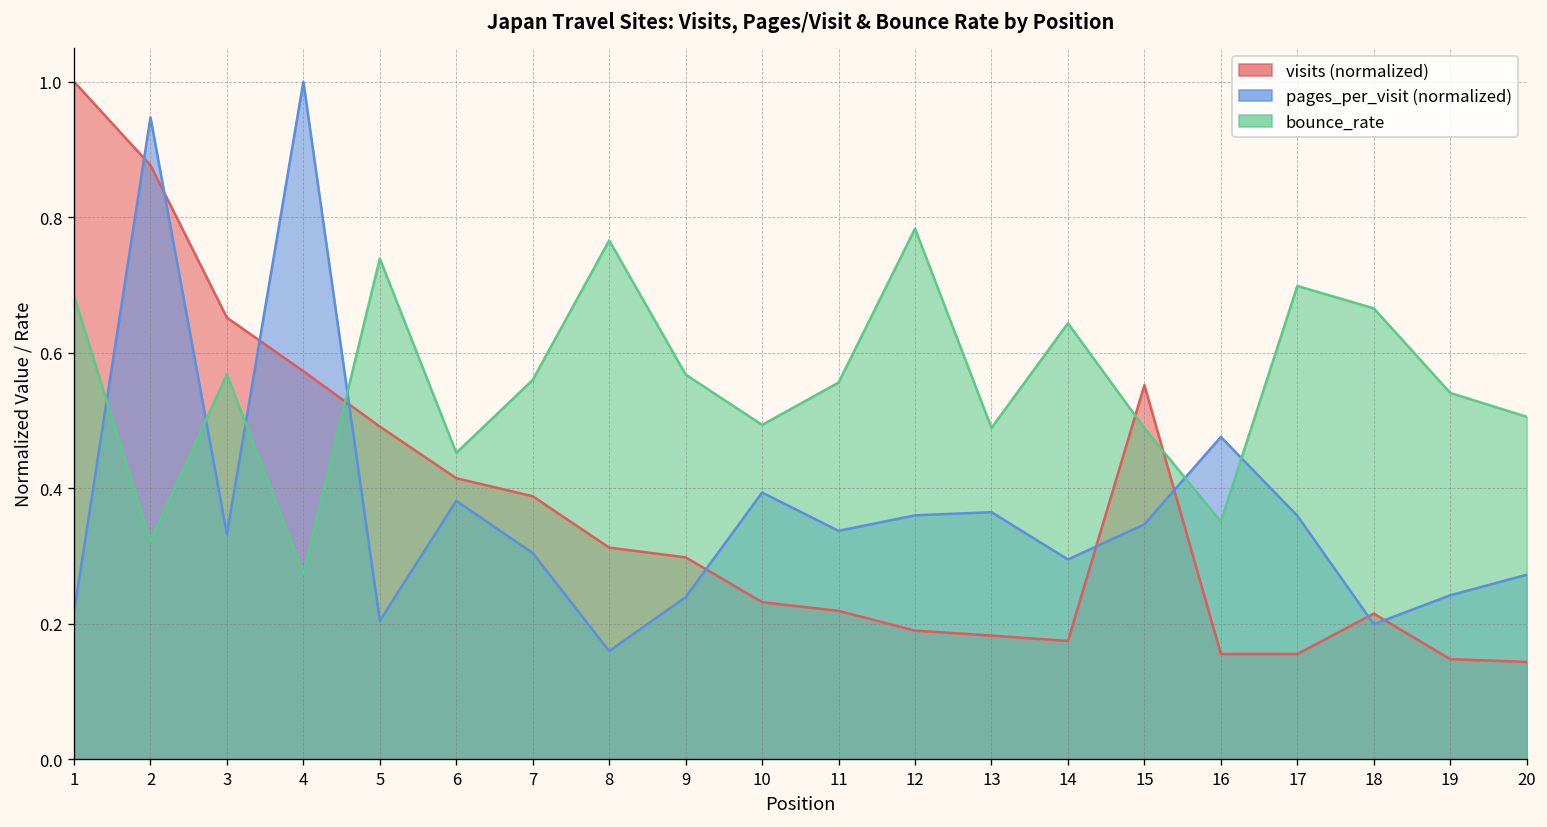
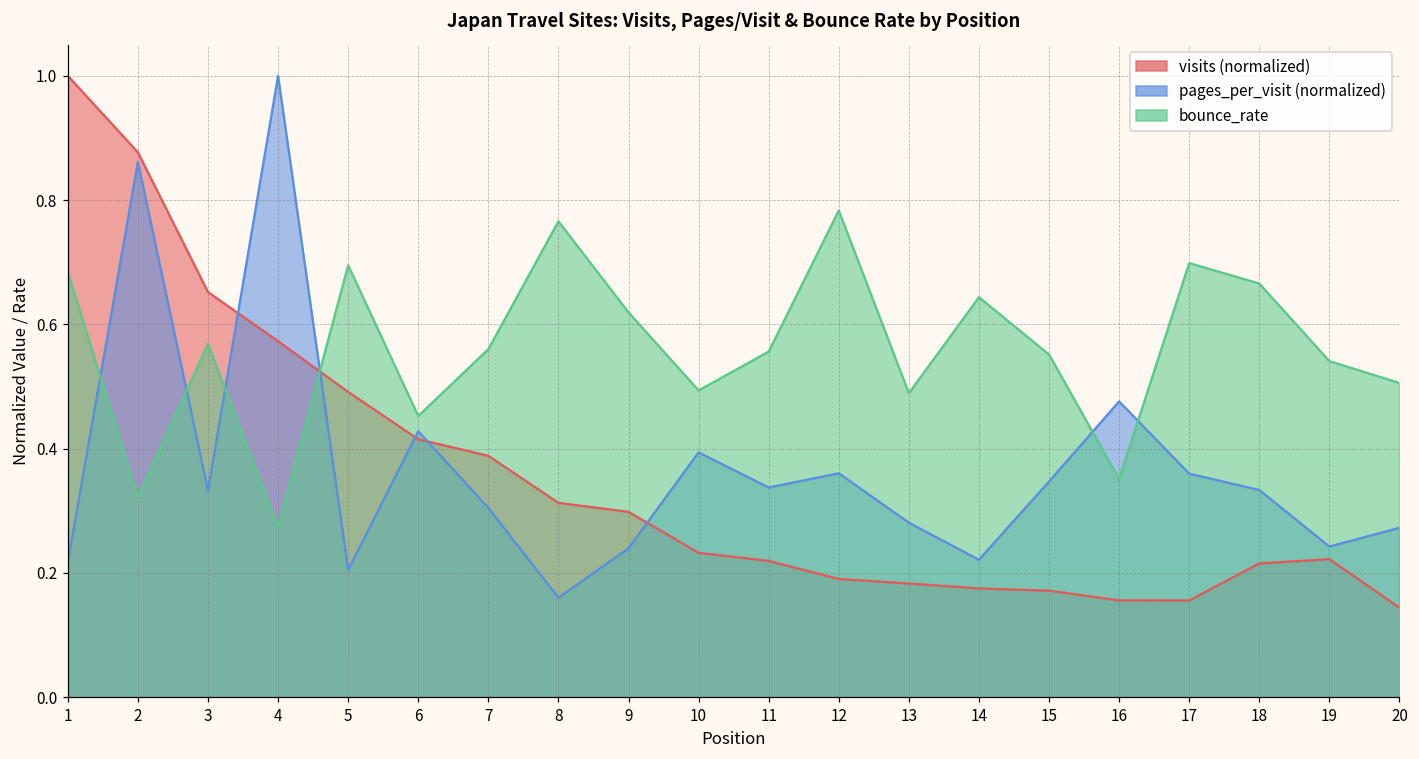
pages_per_visit (normalized), 2: 0.95 -> 0.86
bounce_rate, 5: 0.74 -> 0.70
pages_per_visit (normalized), 6: 0.38 -> 0.43
bounce_rate, 9: 0.57 -> 0.62
pages_per_visit (normalized), 13: 0.36 -> 0.28
pages_per_visit (normalized), 14: 0.30 -> 0.22
visits (normalized), 15: 0.55 -> 0.17
bounce_rate, 15: 0.49 -> 0.55
pages_per_visit (normalized), 18: 0.20 -> 0.33
visits (normalized), 19: 0.15 -> 0.22
